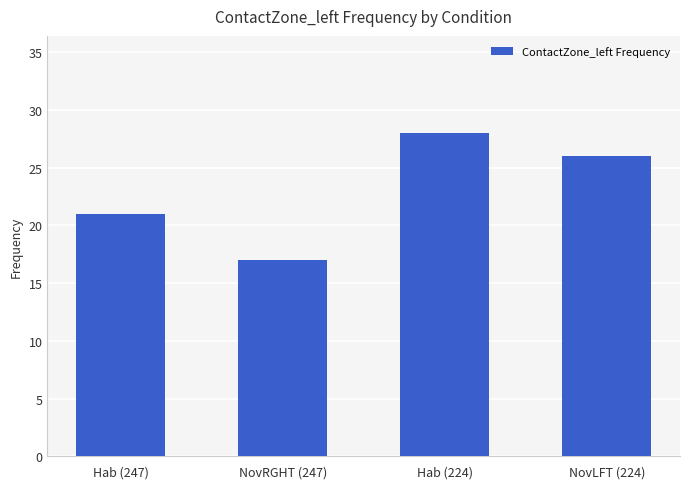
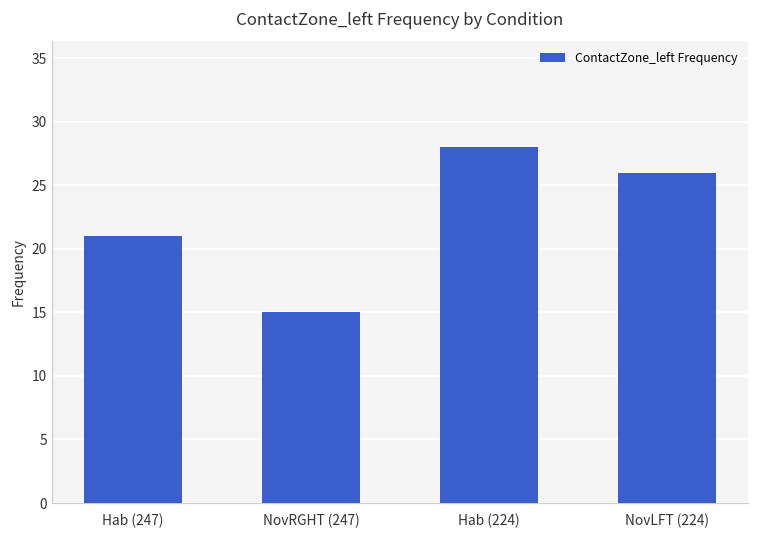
NovRGHT (247): 17 -> 15
